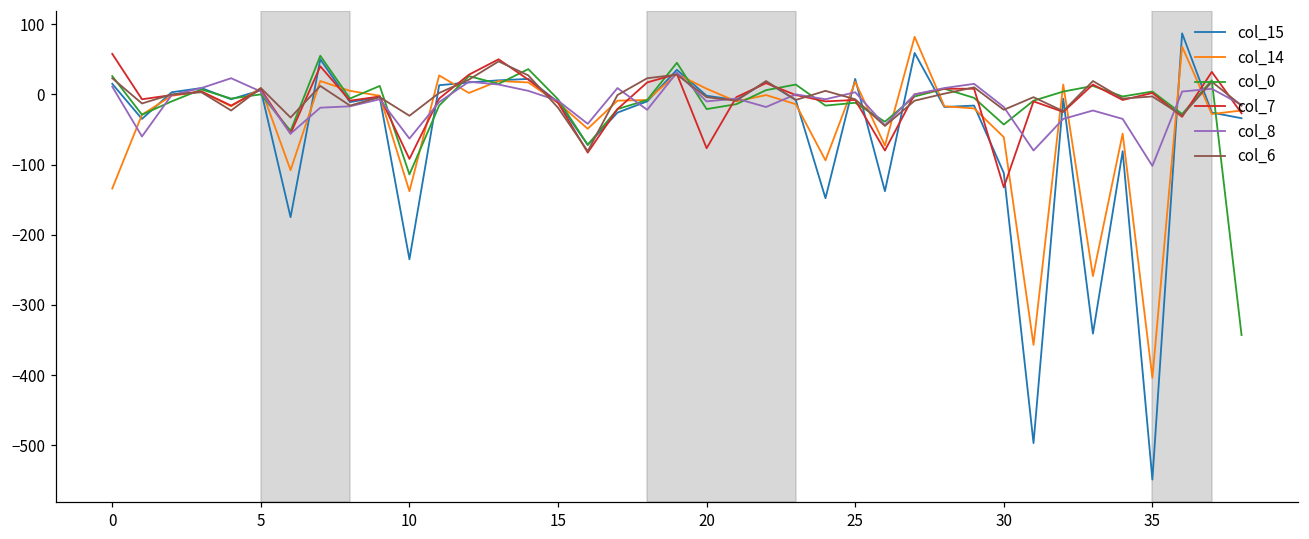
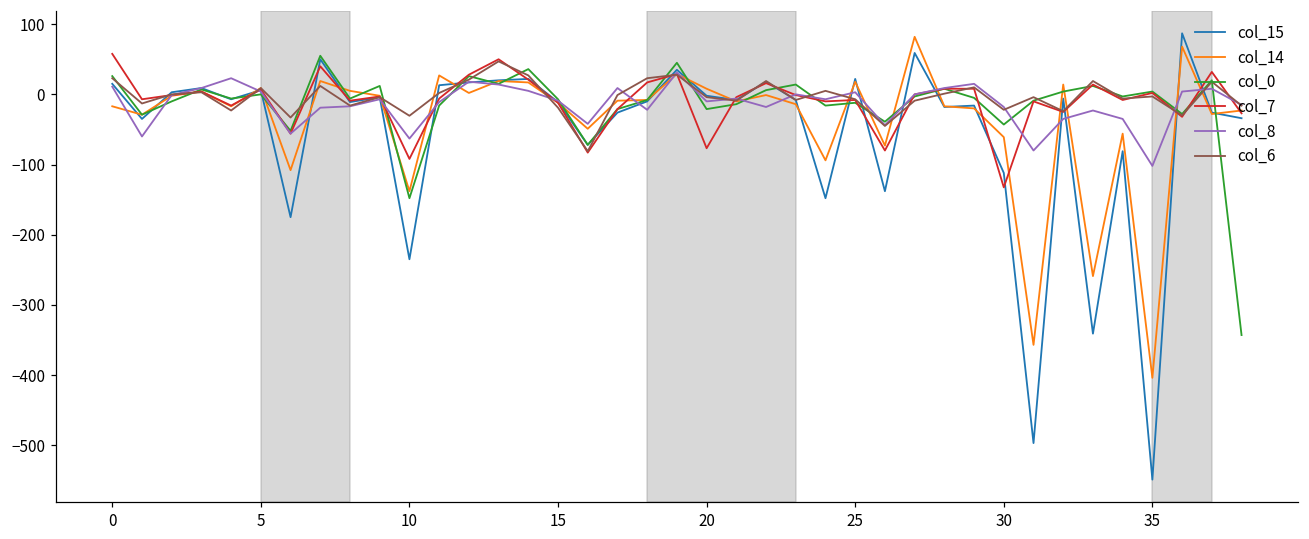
col_14, 0: -130 -> -20
col_0, 10: -110 -> -150
